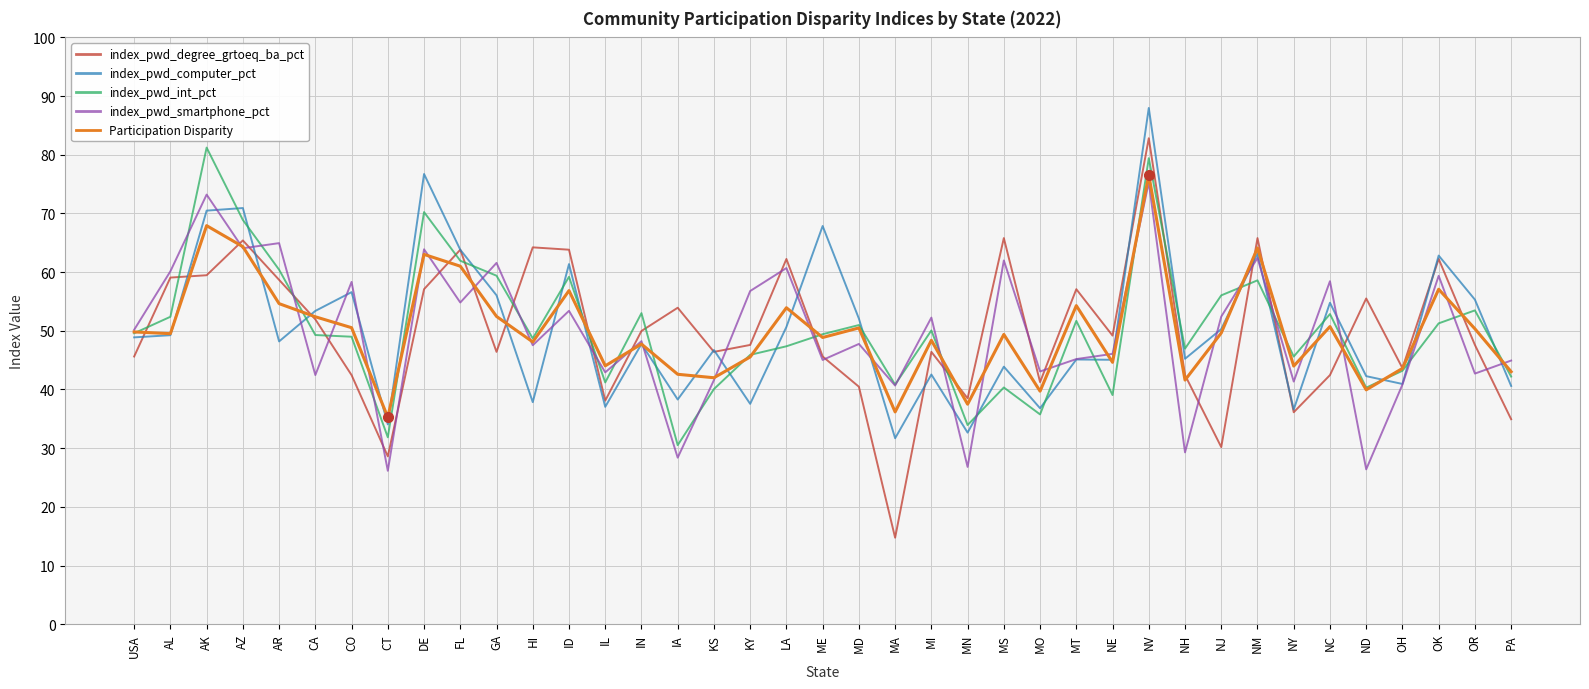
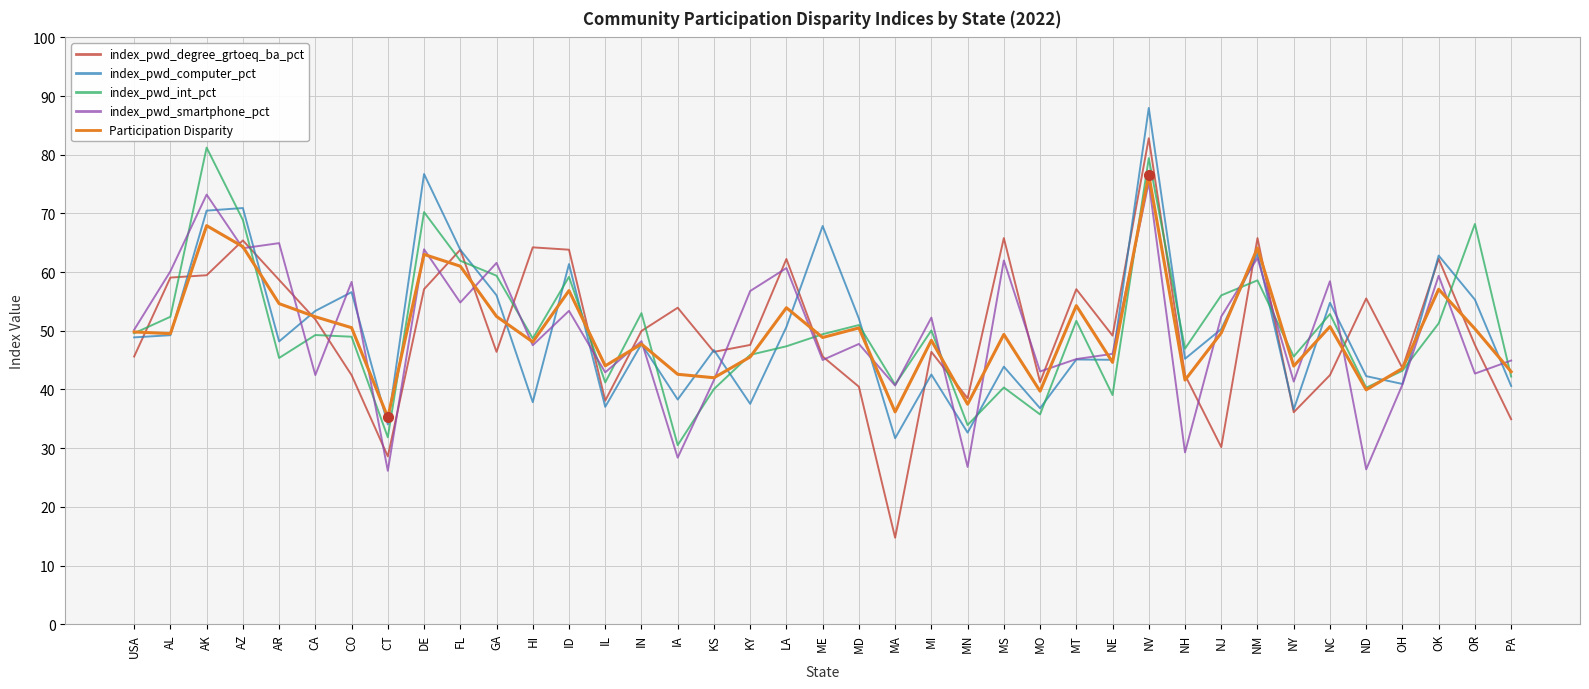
index_pwd_int_pct, AR: 60 -> 45
index_pwd_int_pct, OR: 53 -> 68
